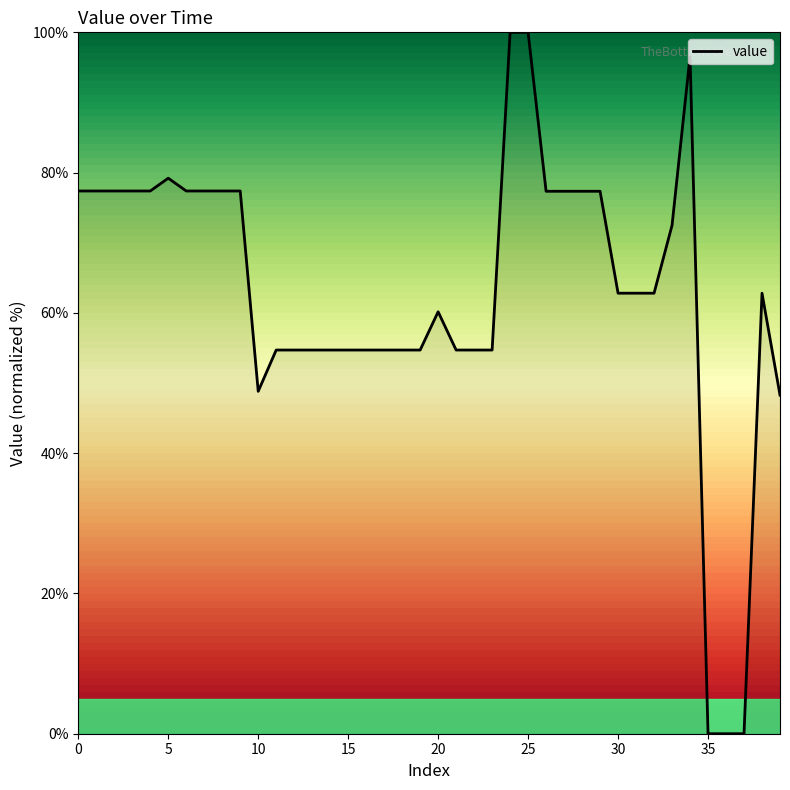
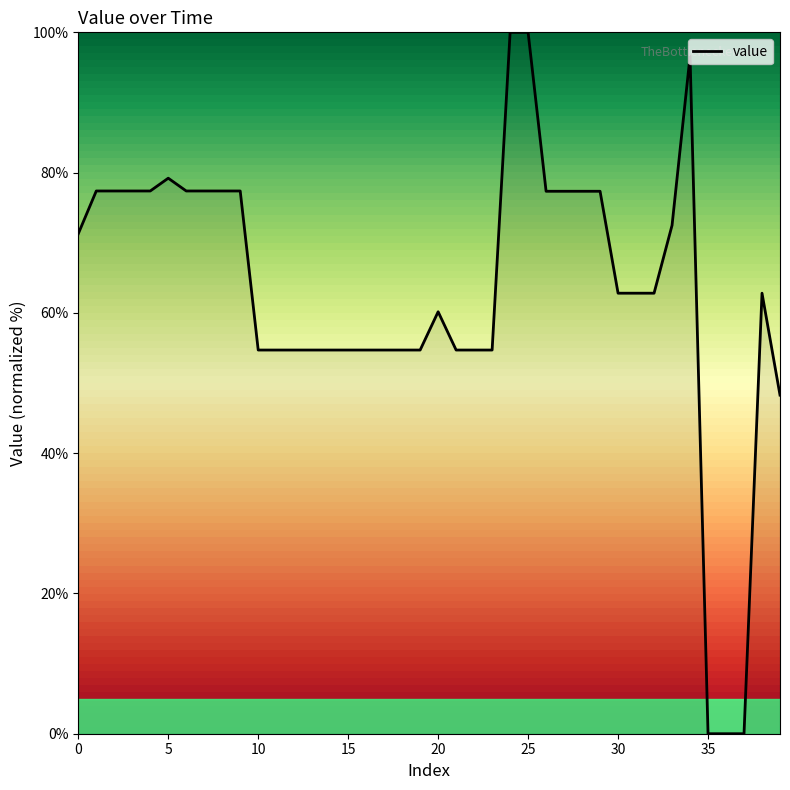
0: 77% -> 71%
10: 49% -> 55%
